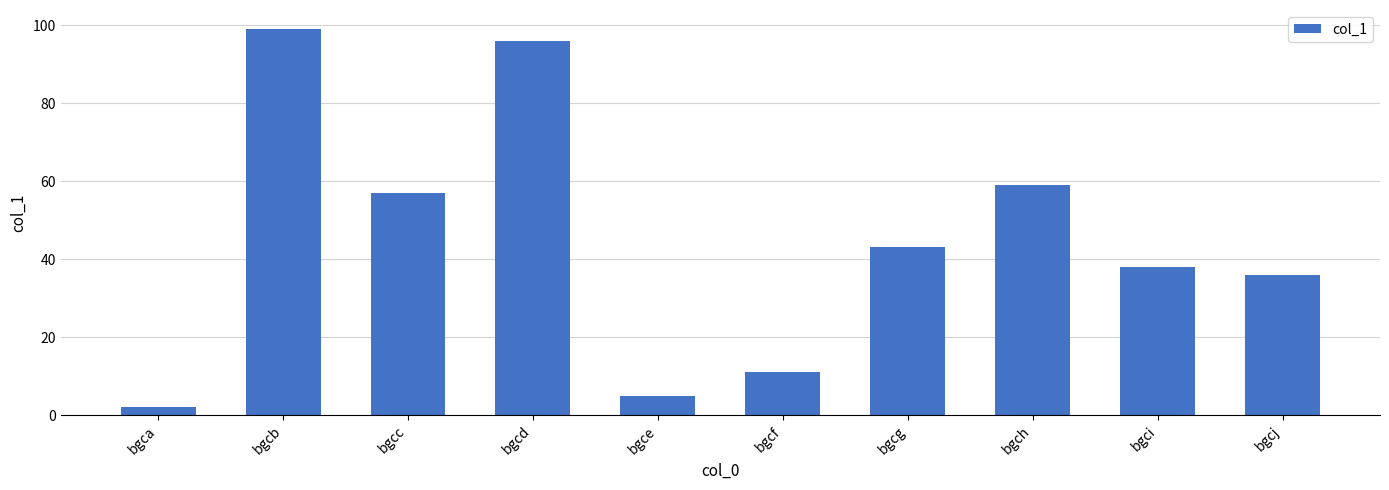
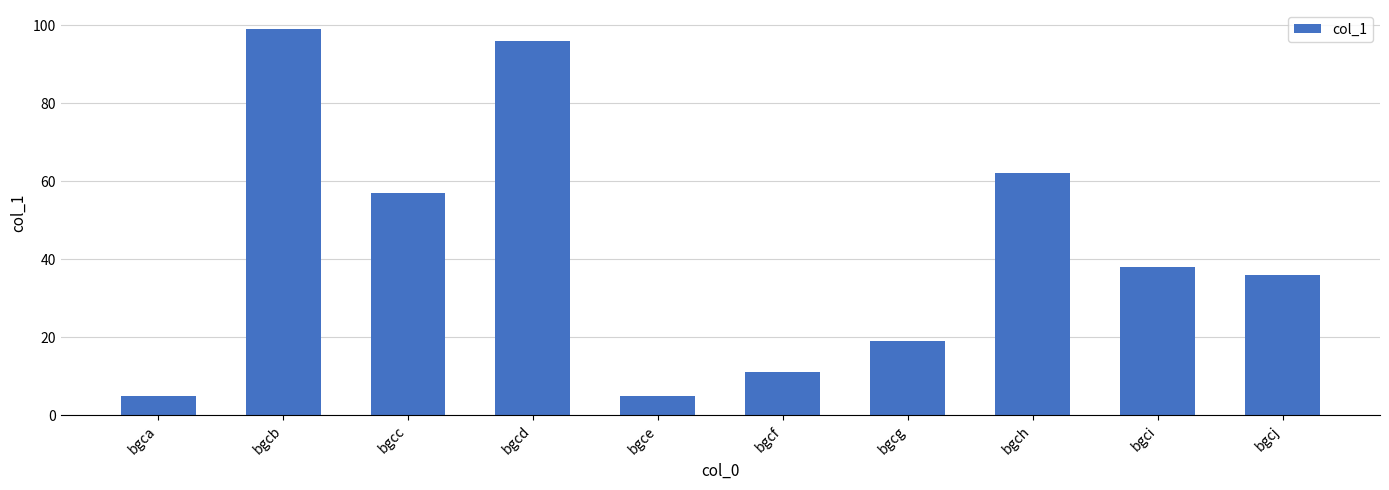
bgca: 2 -> 5
bgcg: 43 -> 19
bgch: 59 -> 62
